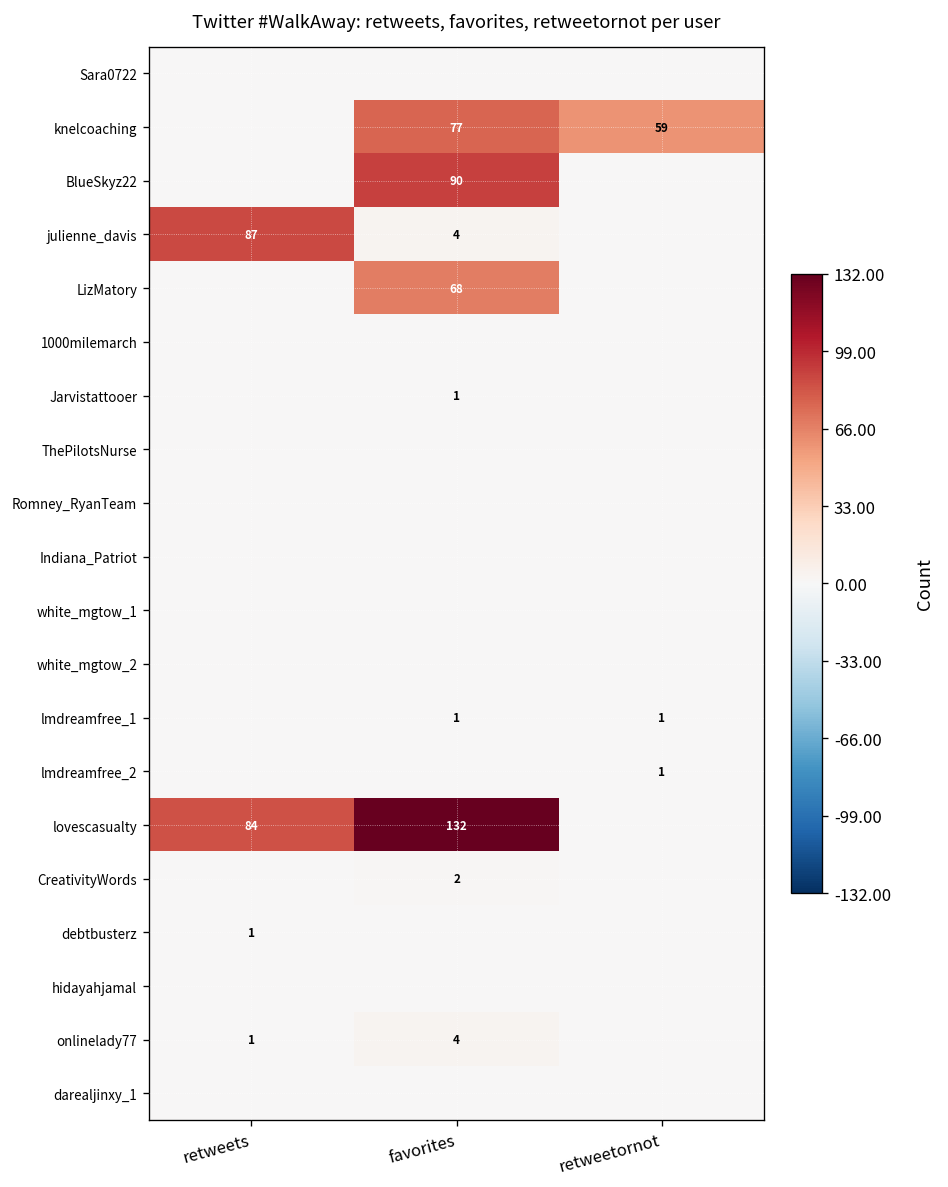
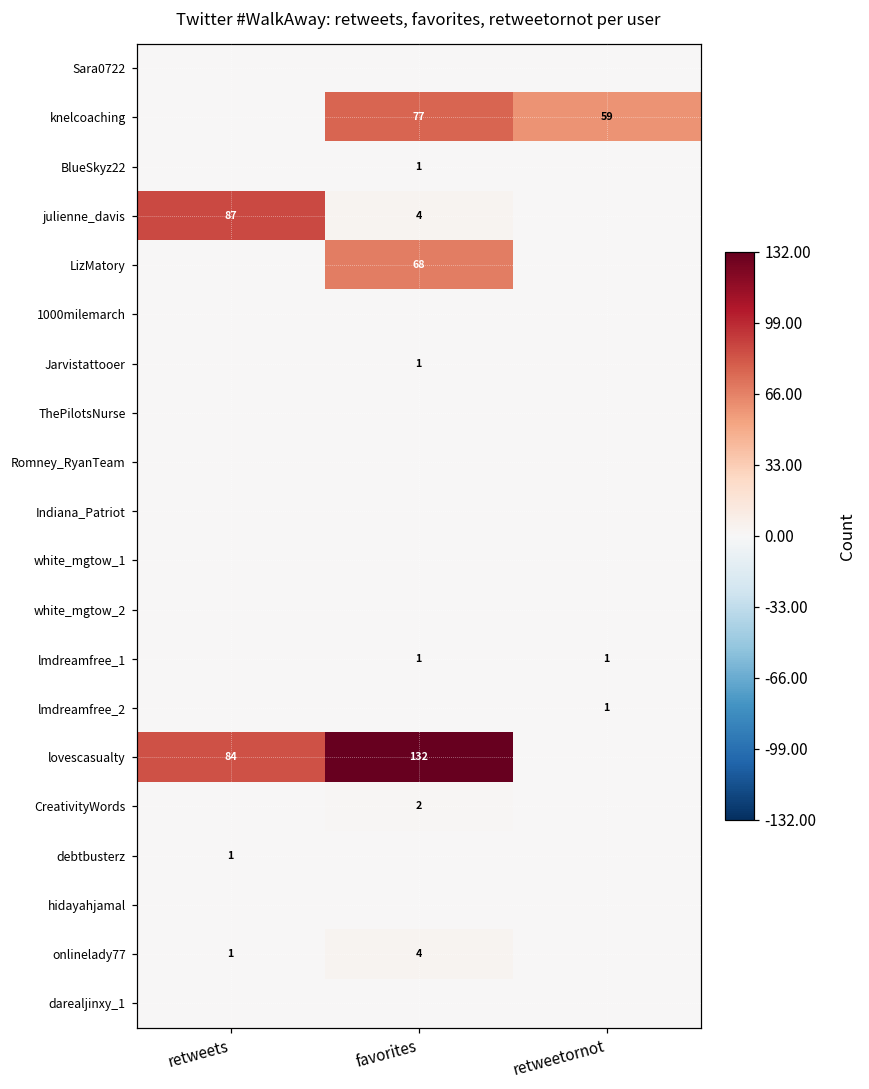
BlueSkyz22, favorites: 90 -> 1
